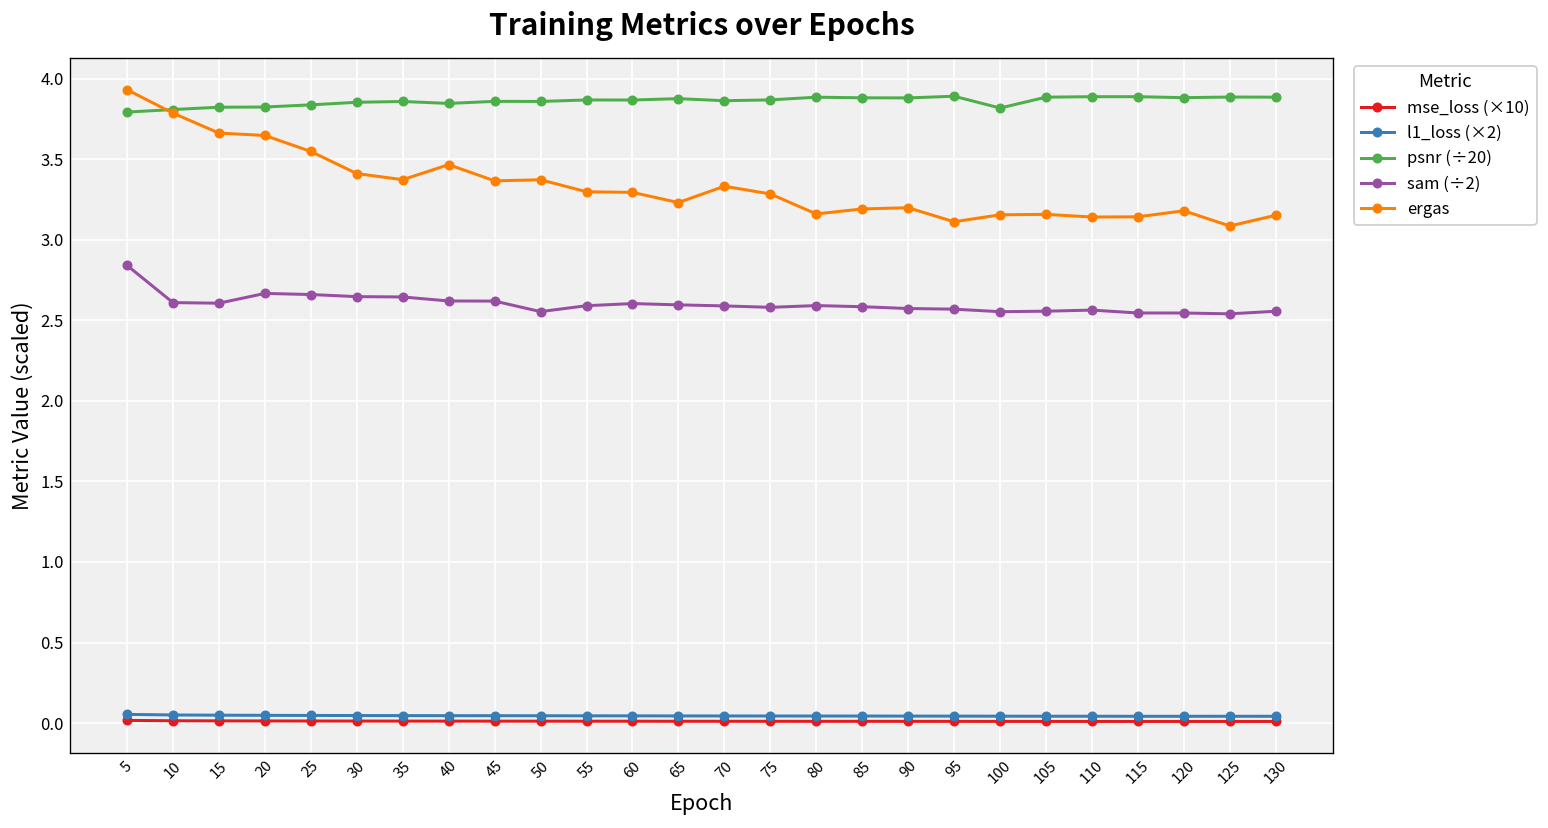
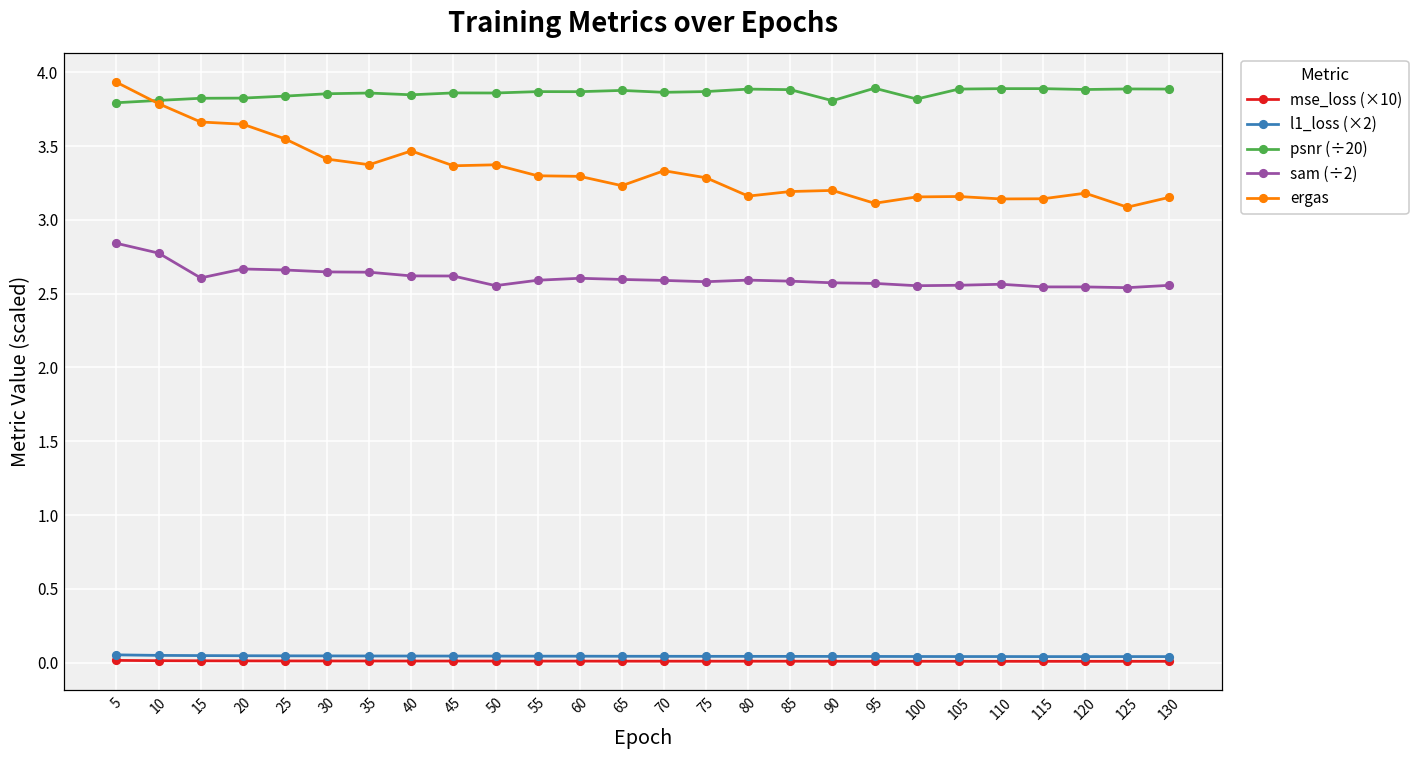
sam (÷2), 10: 2.61 -> 2.77
psnr (÷20), 90: 3.88 -> 3.81
